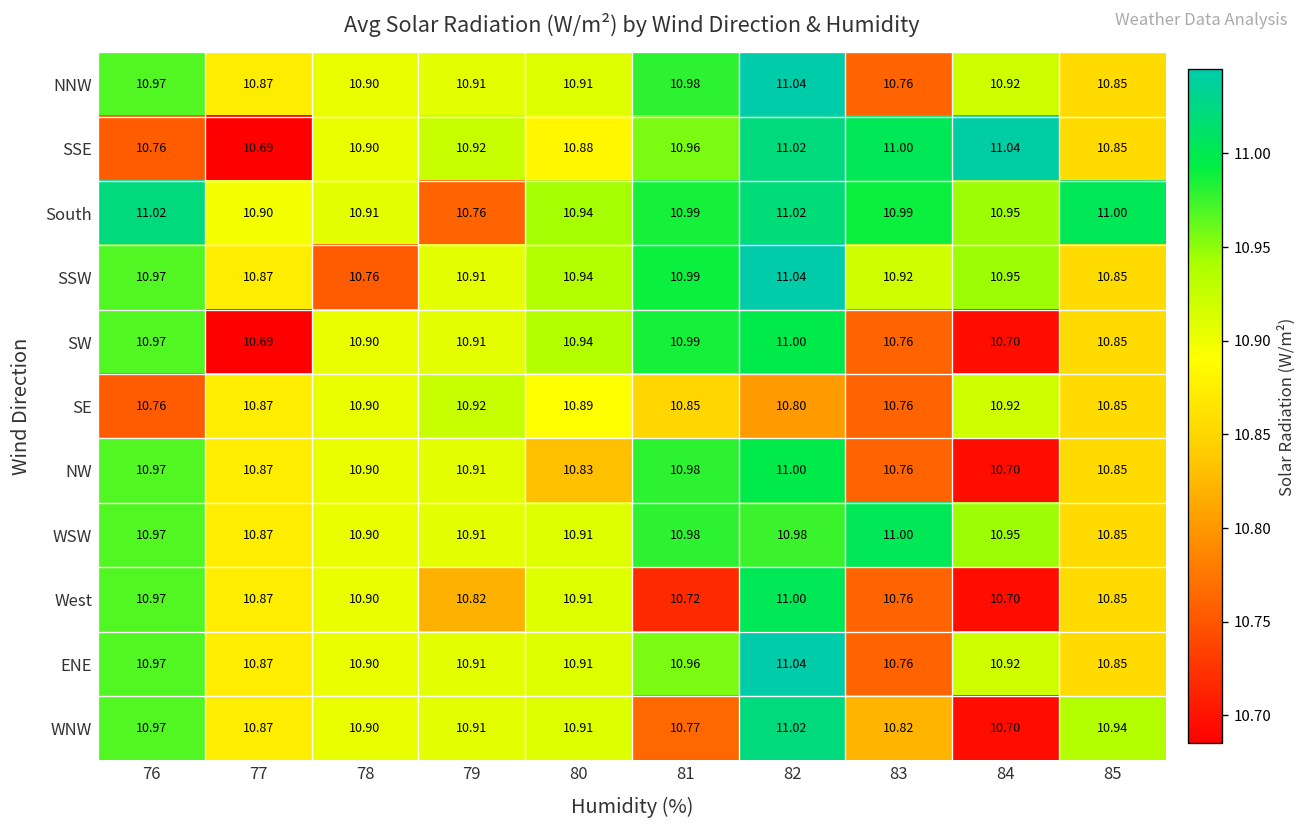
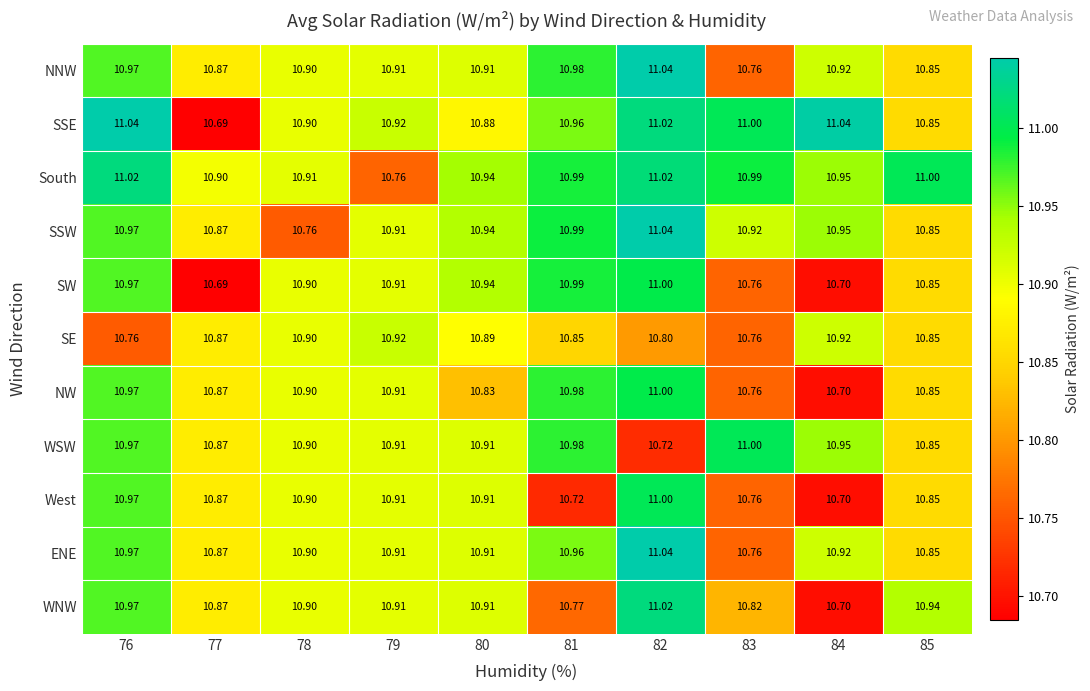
SSE, 76: 10.76 -> 11.04
WSW, 82: 10.98 -> 10.72
West, 79: 10.82 -> 10.91
